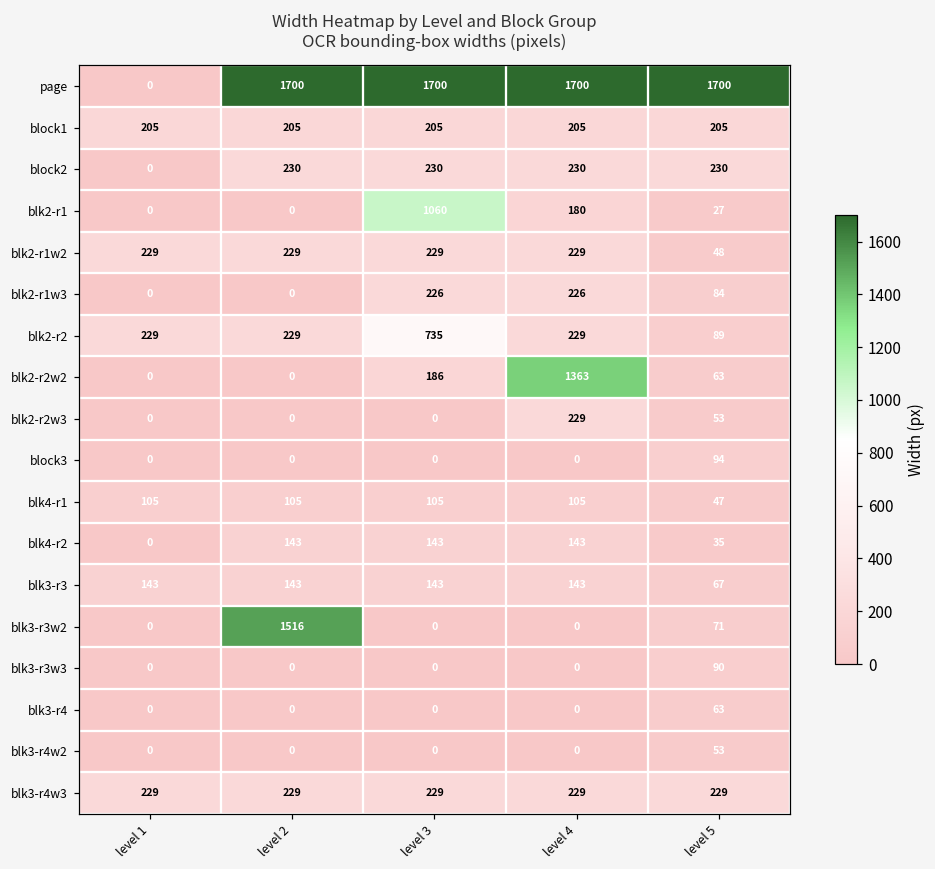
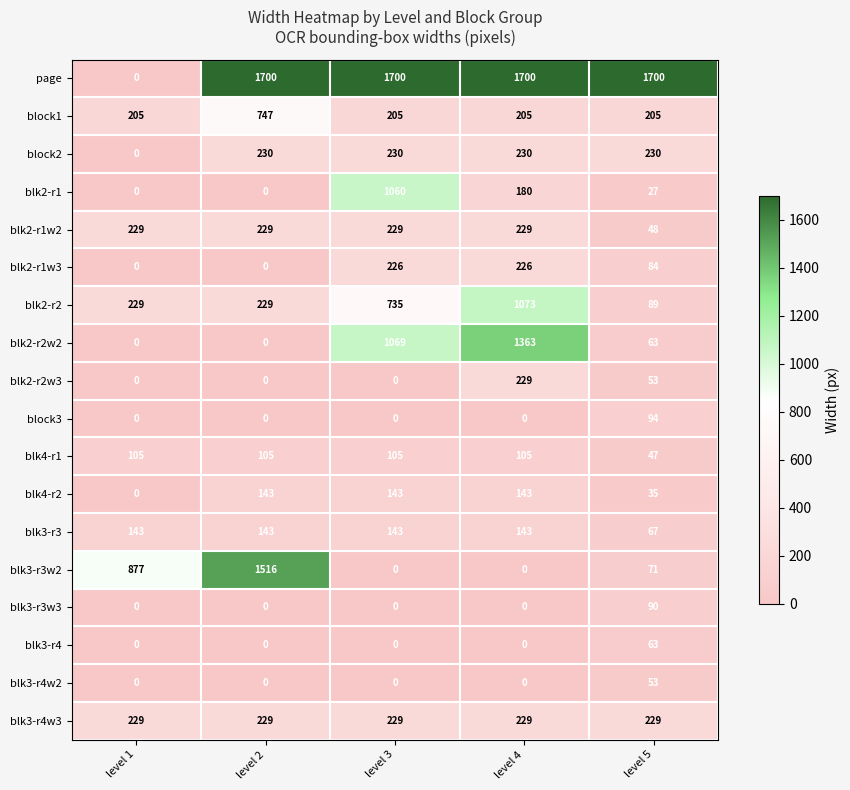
block1, level 2: 205 -> 747
blk2-r2, level 4: 229 -> 1073
blk2-r2w2, level 3: 186 -> 1069
blk3-r3w2, level 1: 0 -> 877
